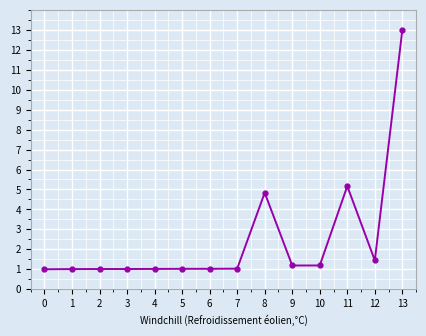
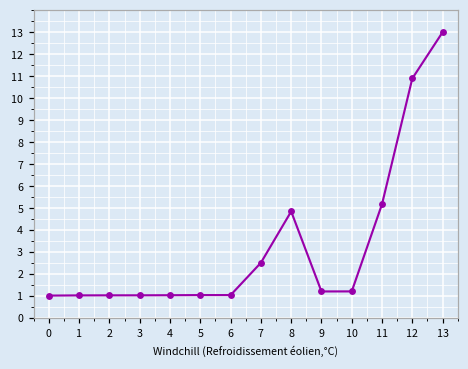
7: 1.0 -> 2.5
12: 1.4 -> 10.9
